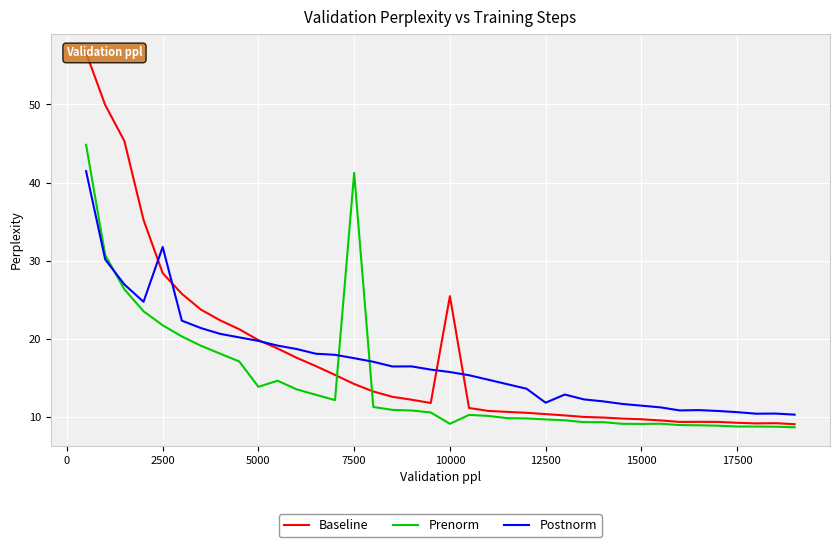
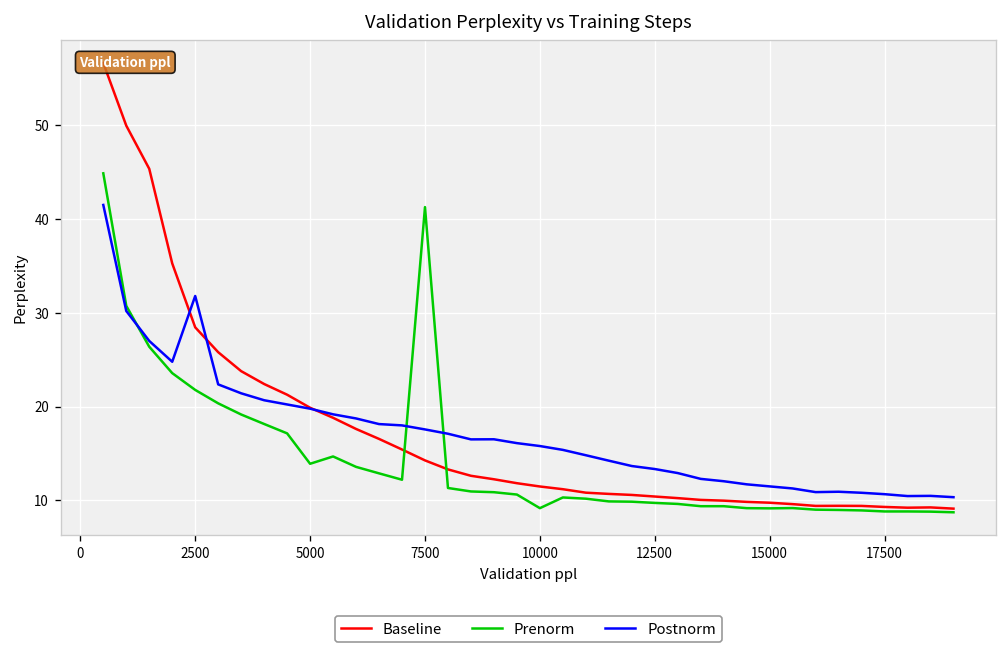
Baseline, 10000: 26 -> 11
Postnorm, 12500: 12 -> 13
